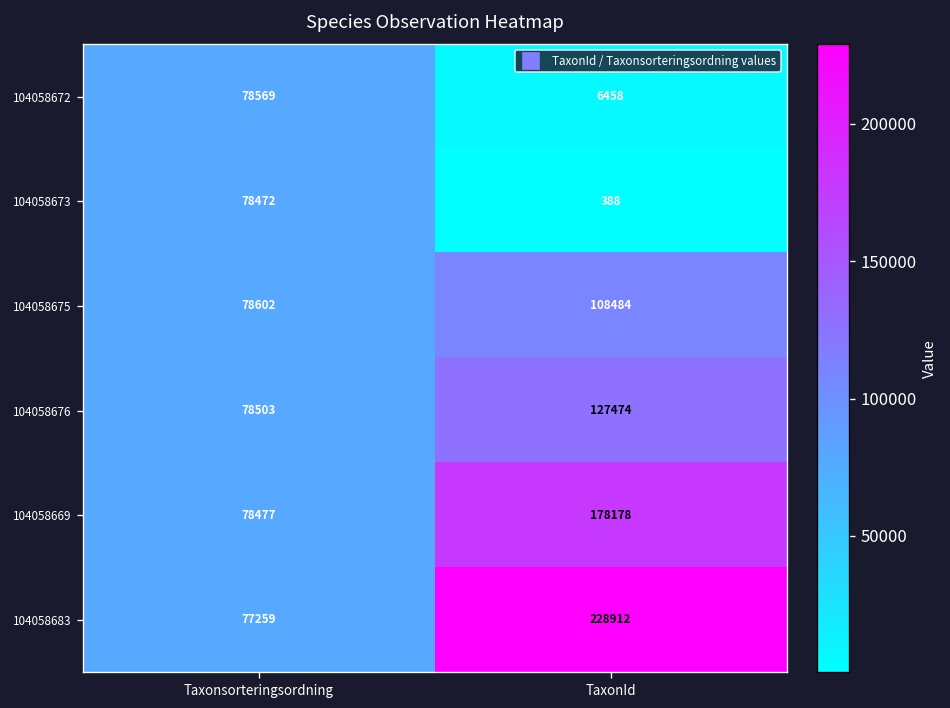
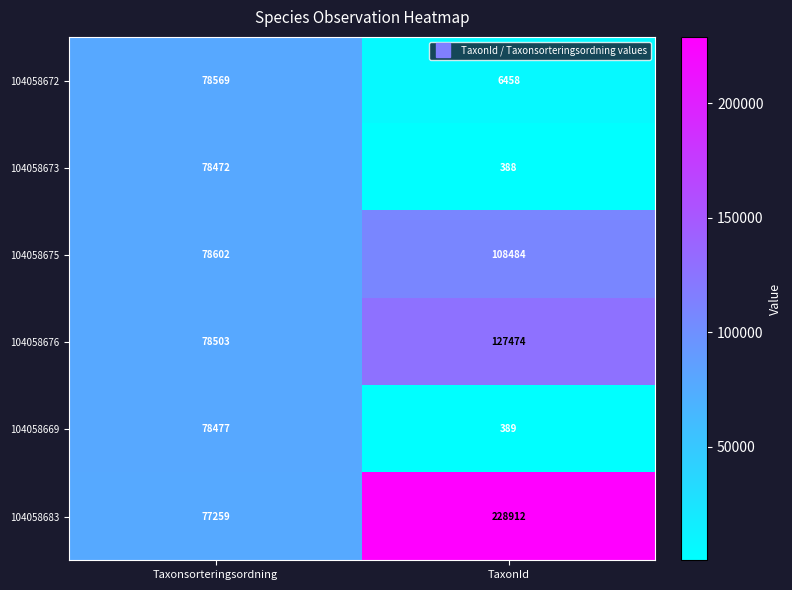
104058669, TaxonId: 178178 -> 389
